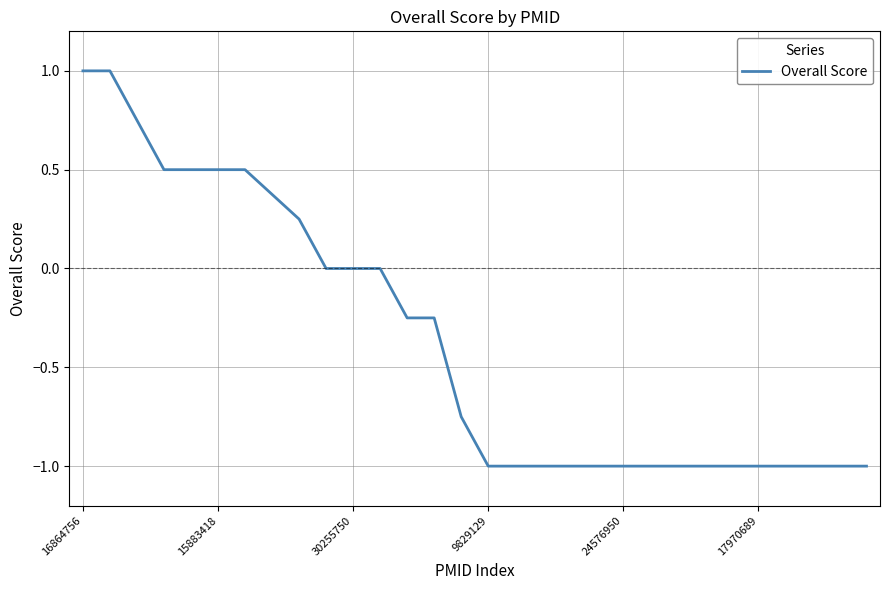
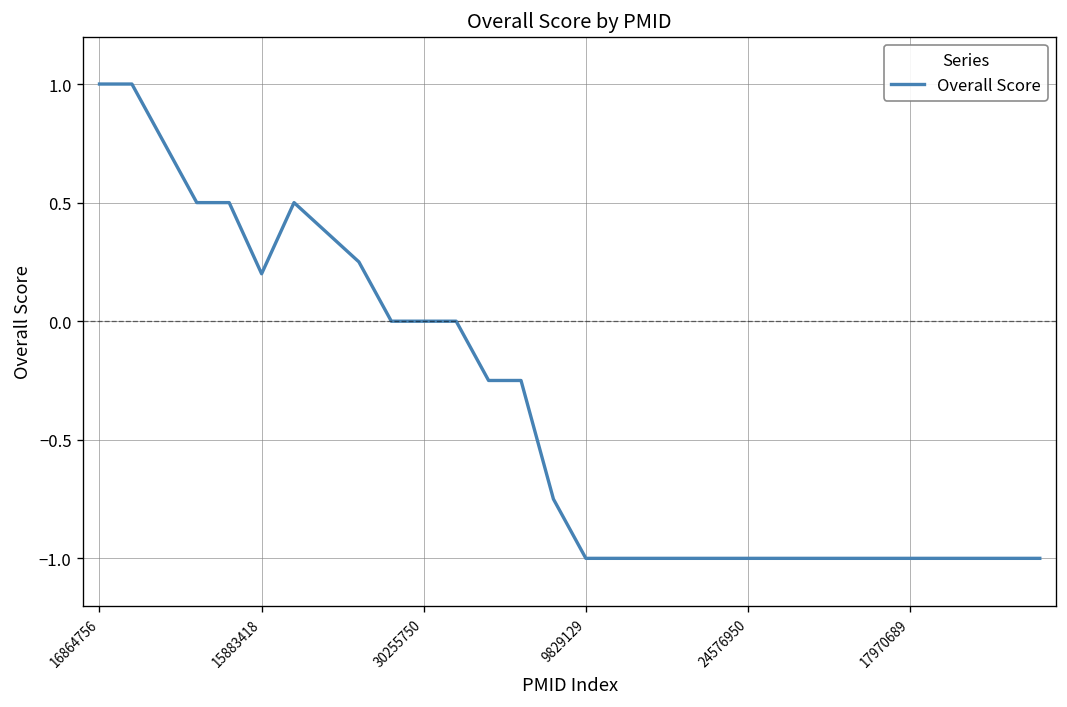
15883418: 0.5 -> 0.2
